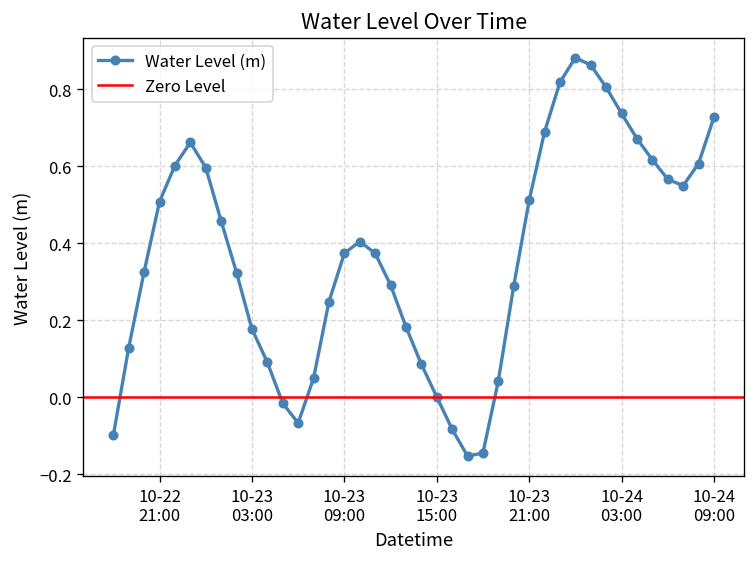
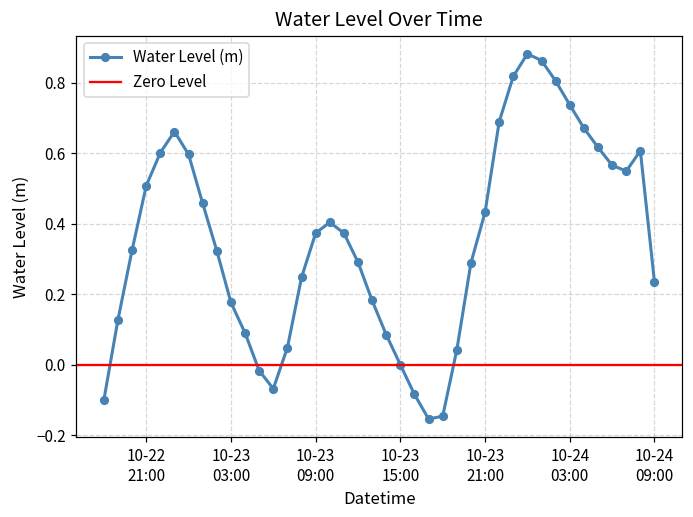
10-23 21:00: 0.51 -> 0.43
10-24 09:00: 0.73 -> 0.24
